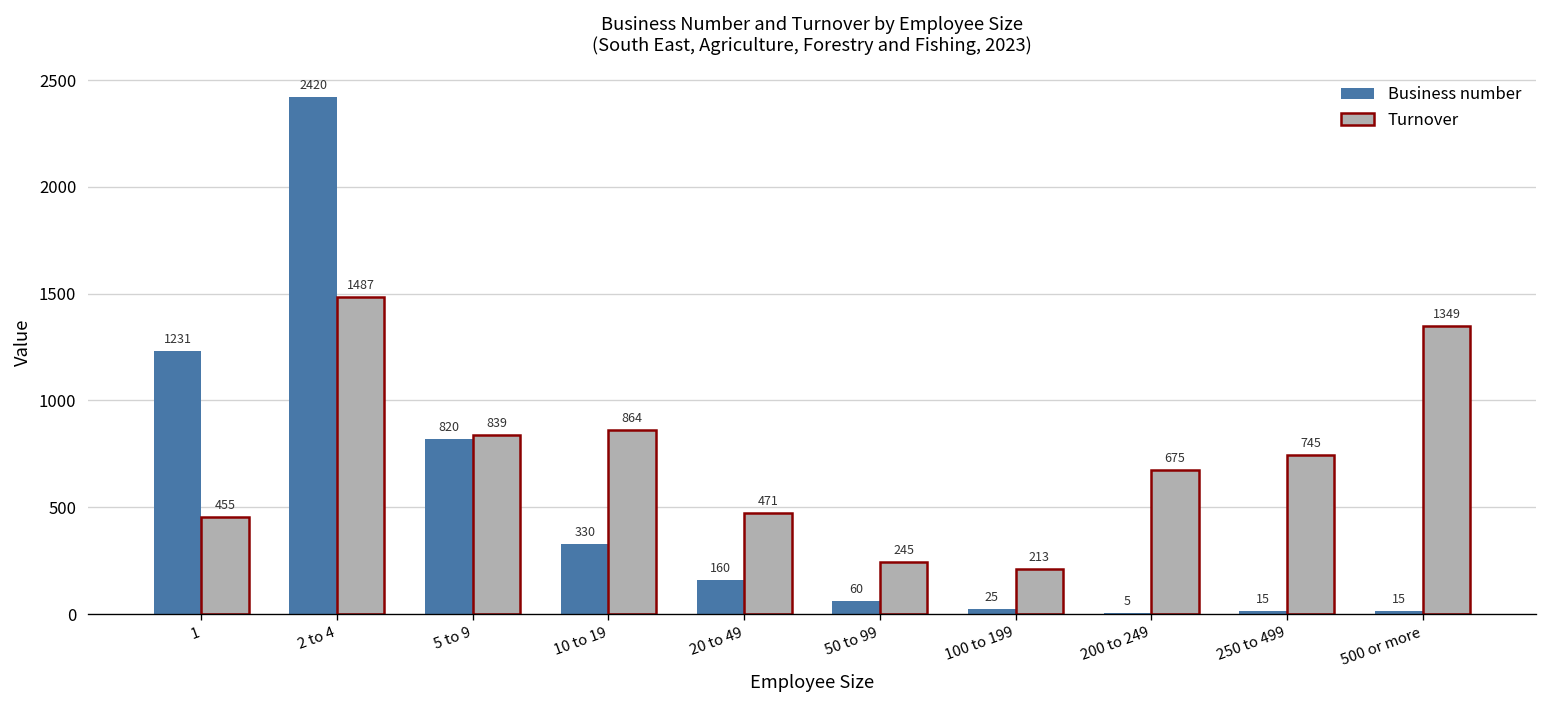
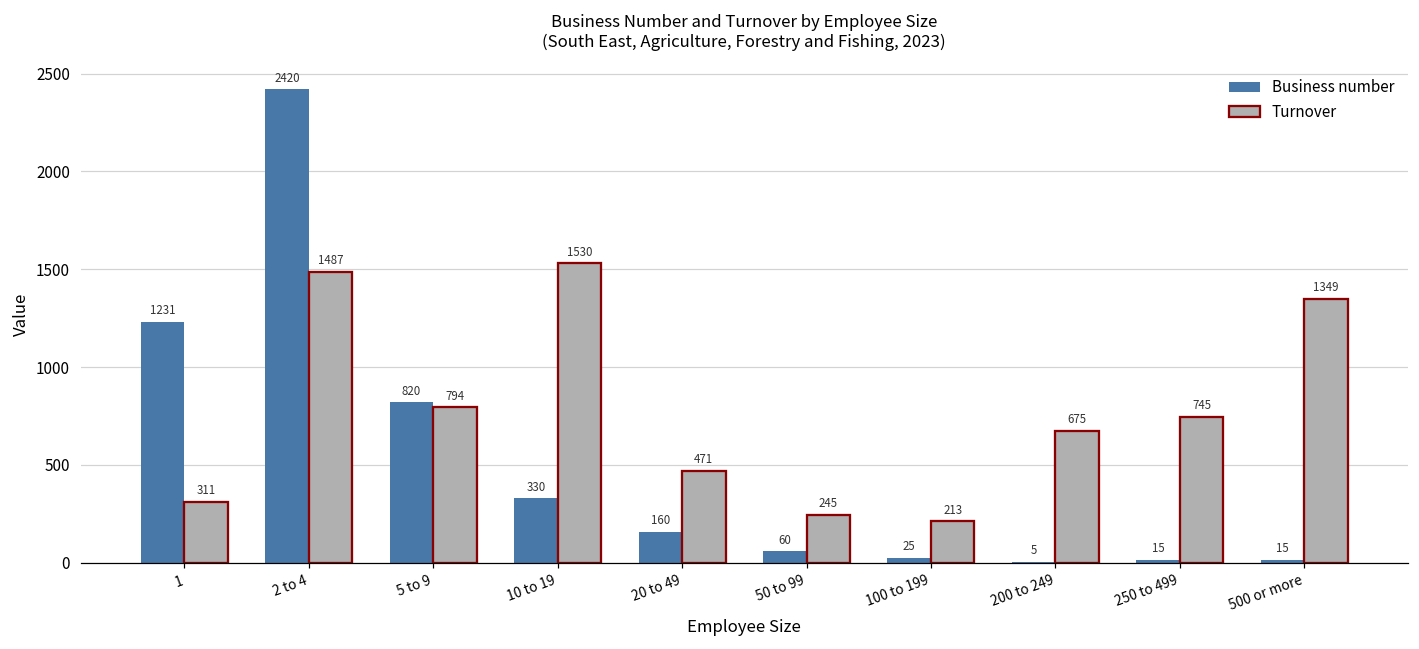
Turnover, 1: 455 -> 311
Turnover, 5 to 9: 839 -> 794
Turnover, 10 to 19: 864 -> 1530
